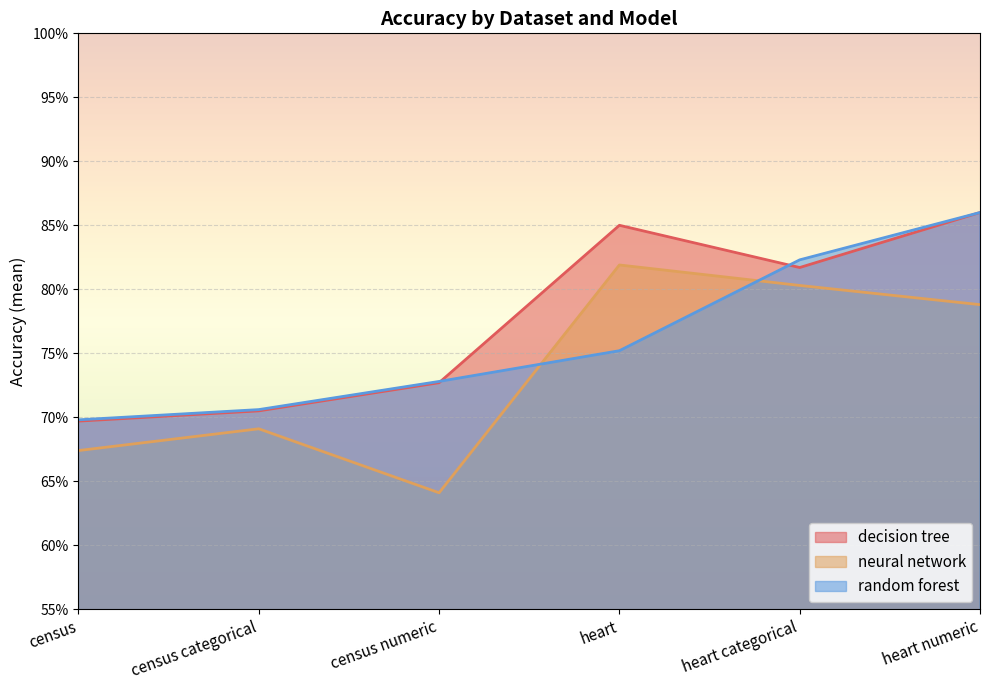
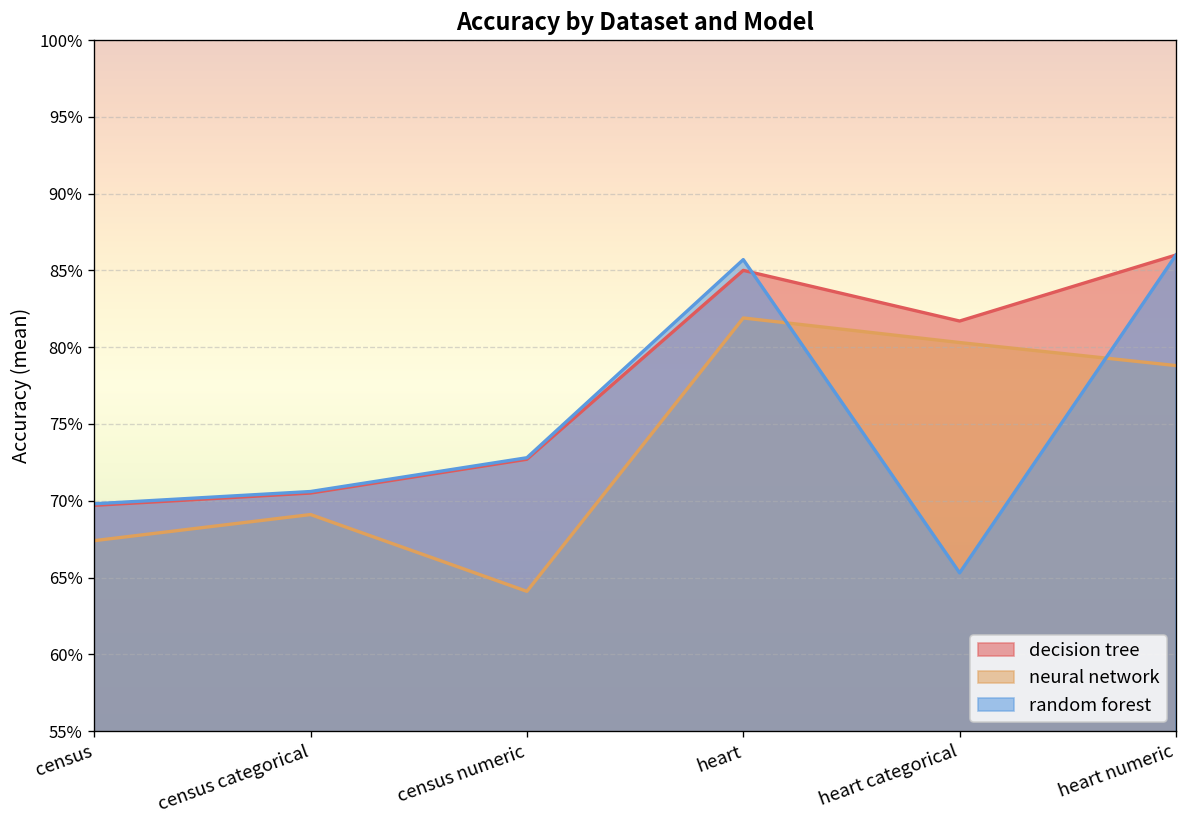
random forest, heart: 75.2% -> 85.7%
random forest, heart categorical: 82.3% -> 65.3%
